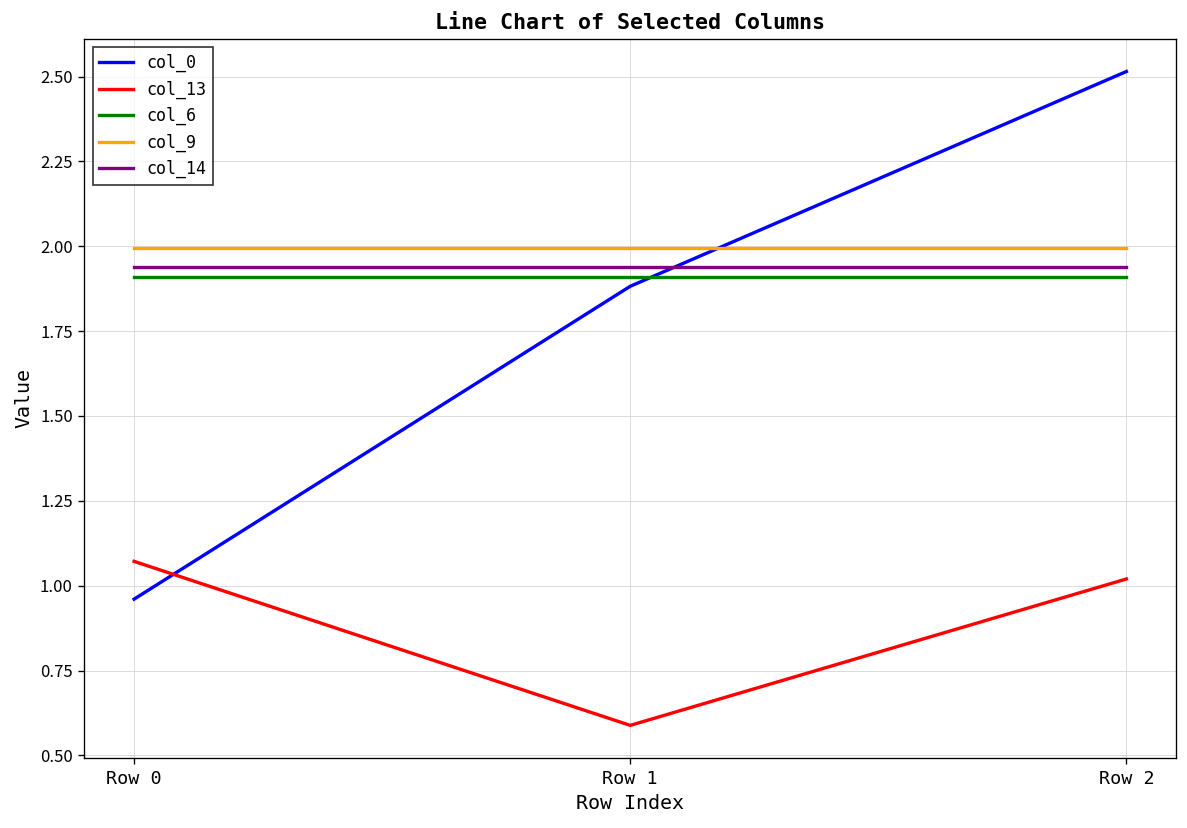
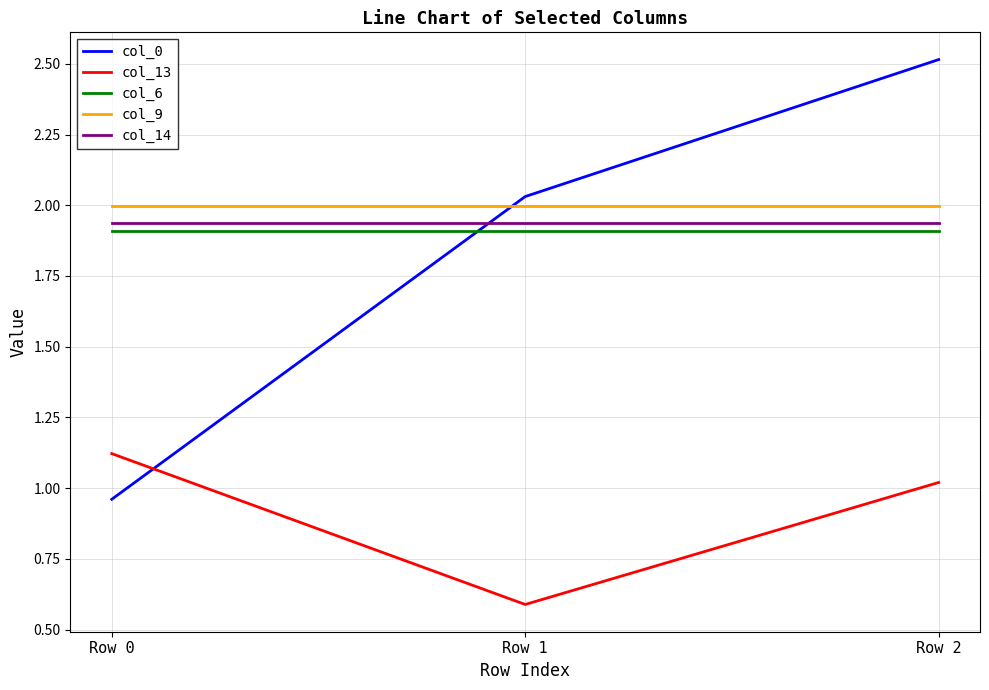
col_13, Row 0: 1.07 -> 1.12
col_0, Row 1: 1.88 -> 2.03
